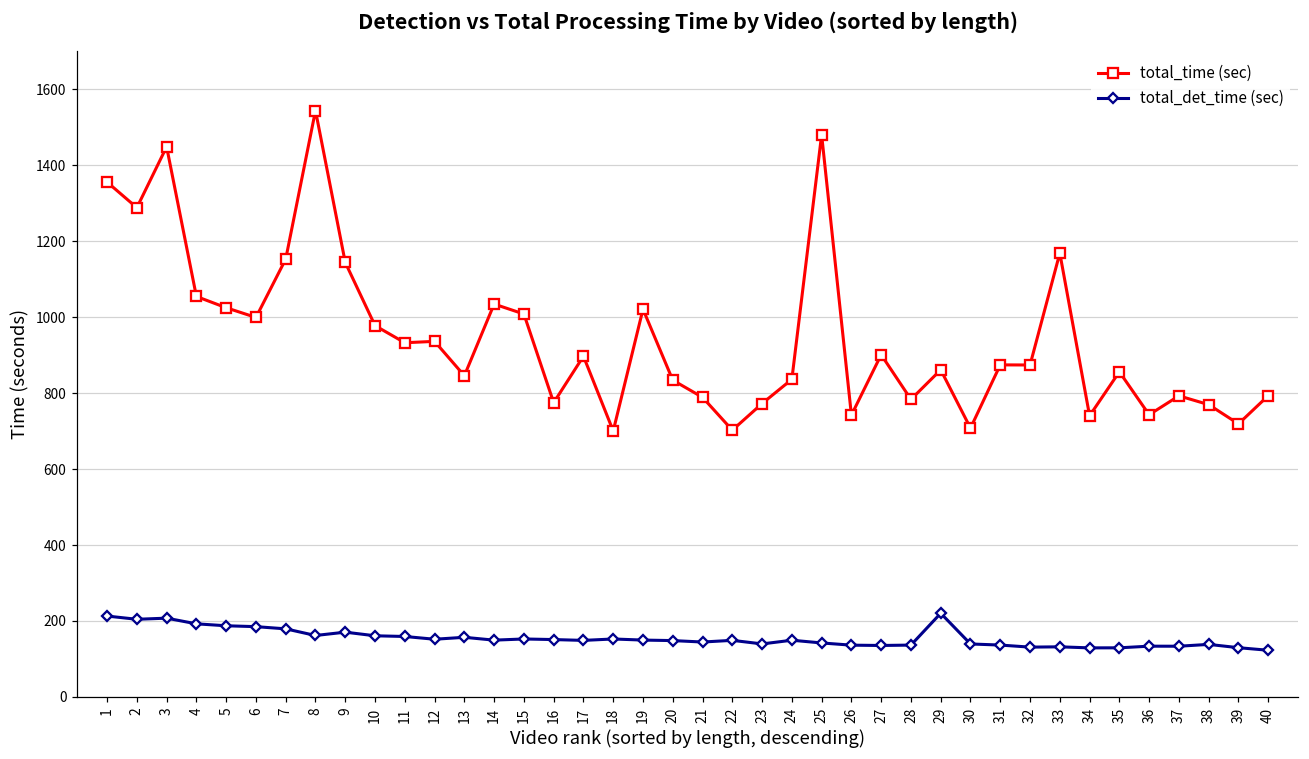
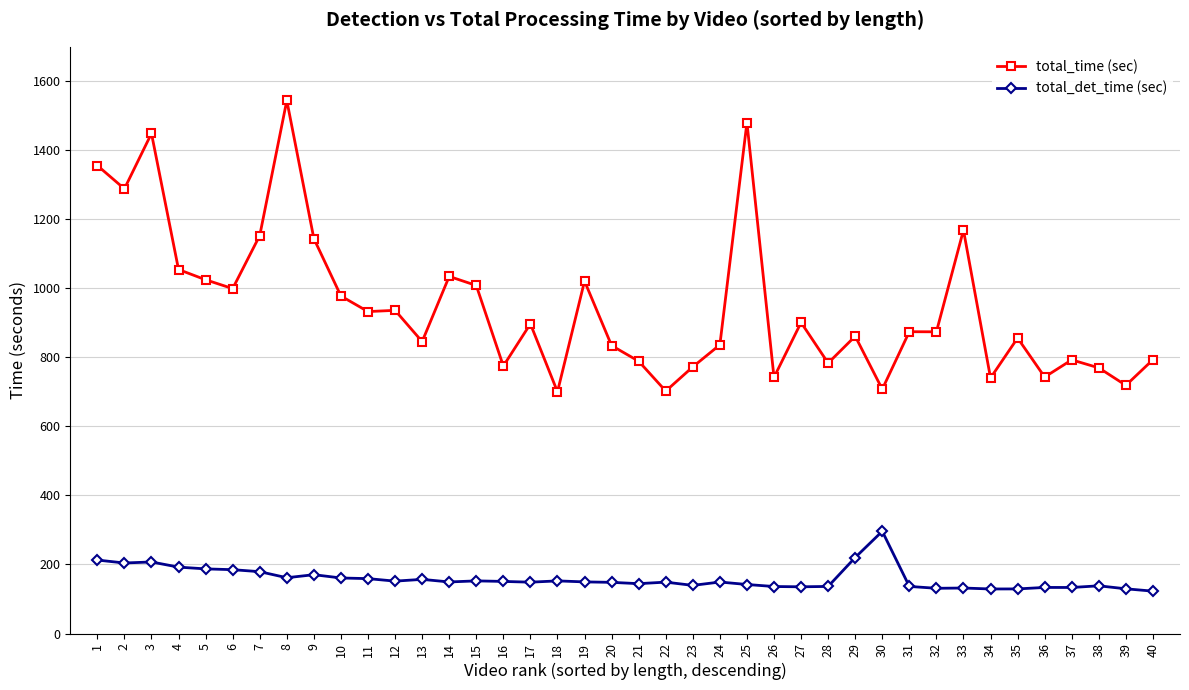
total_det_time (sec), 30: 140 -> 300
